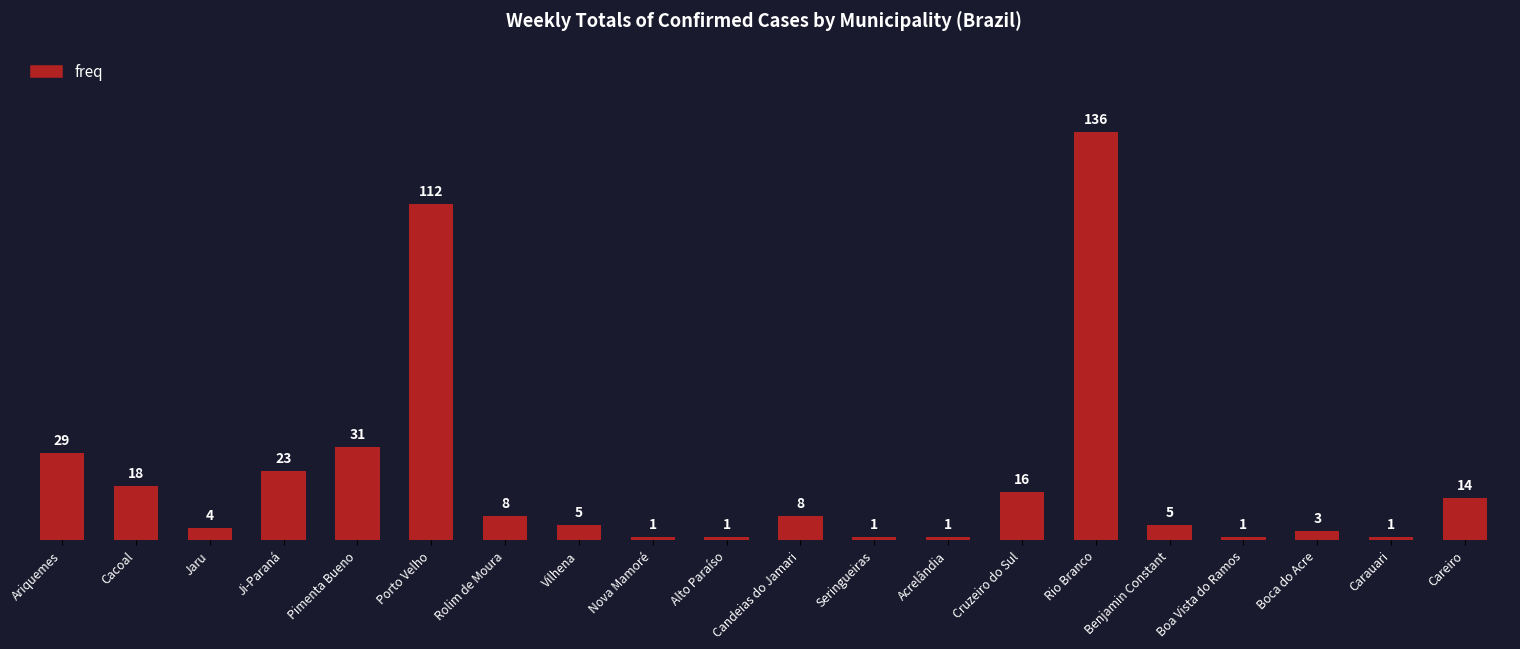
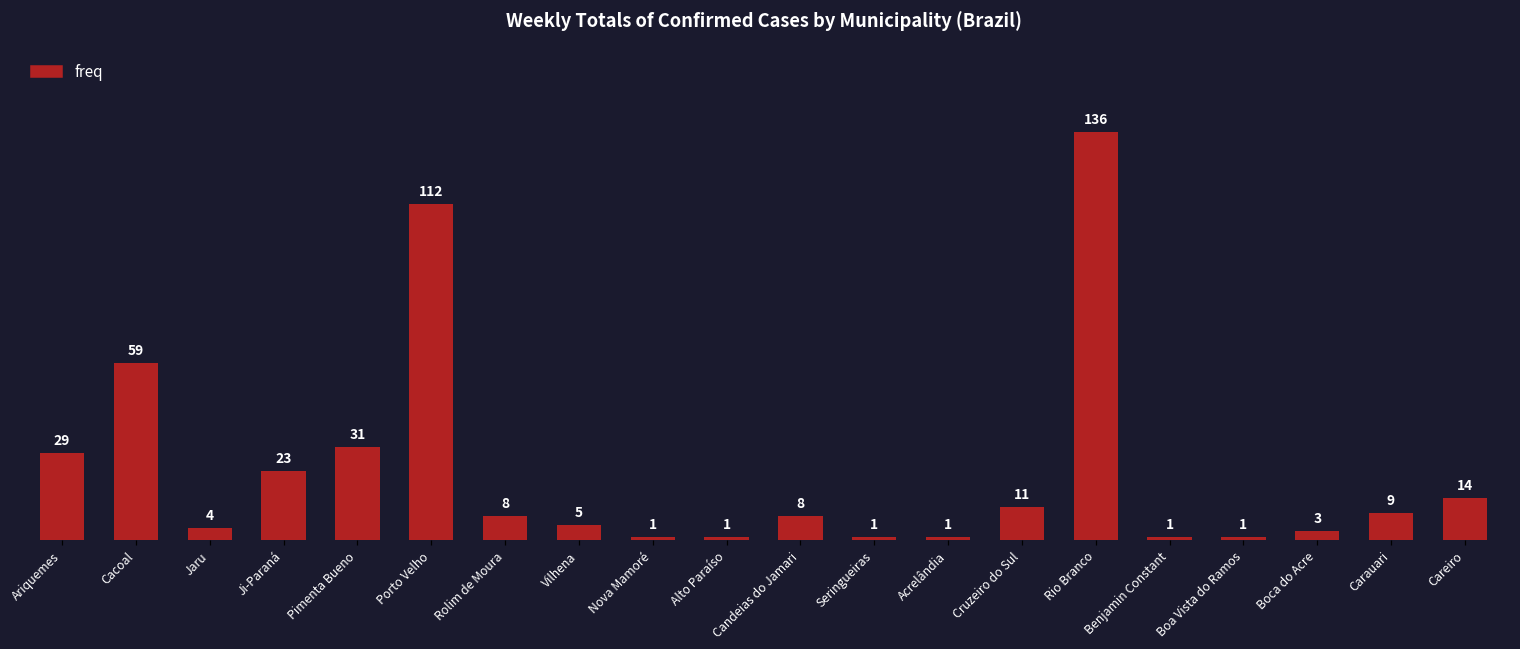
Cacoal: 18 -> 59
Cruzeiro do Sul: 16 -> 11
Benjamin Constant: 5 -> 1
Carauari: 1 -> 9
